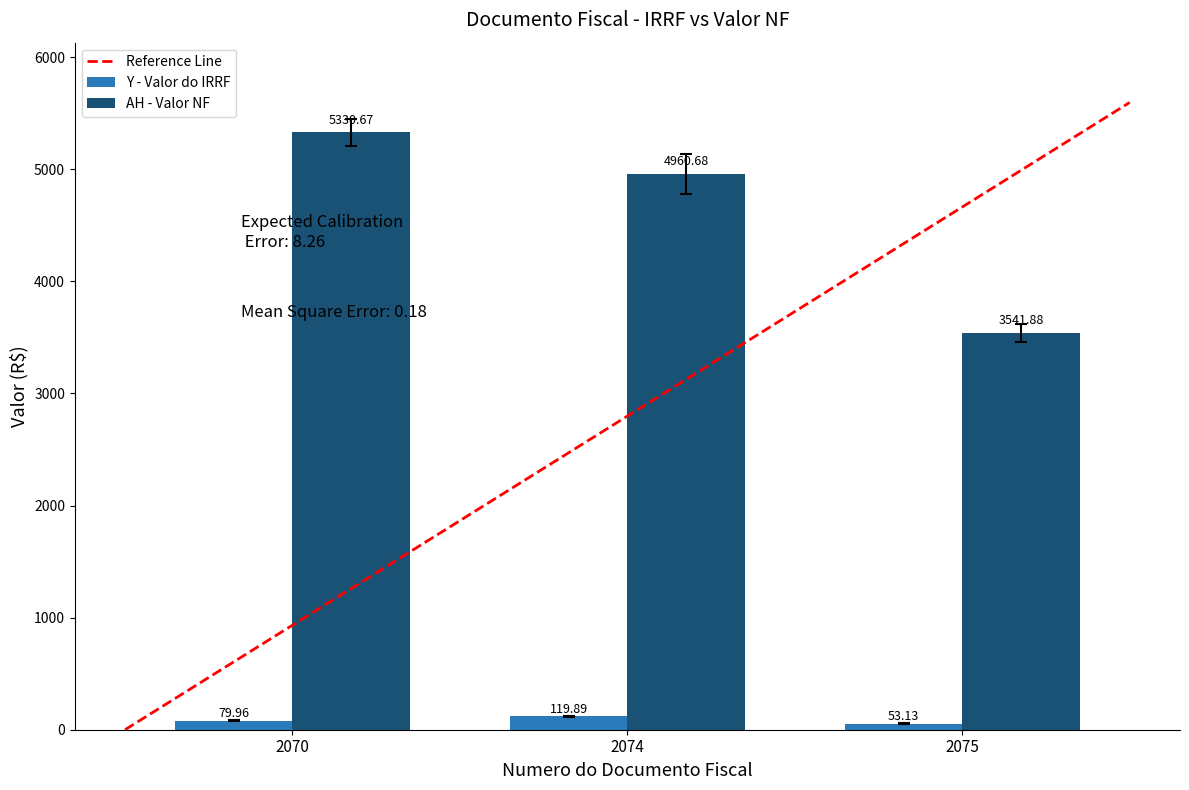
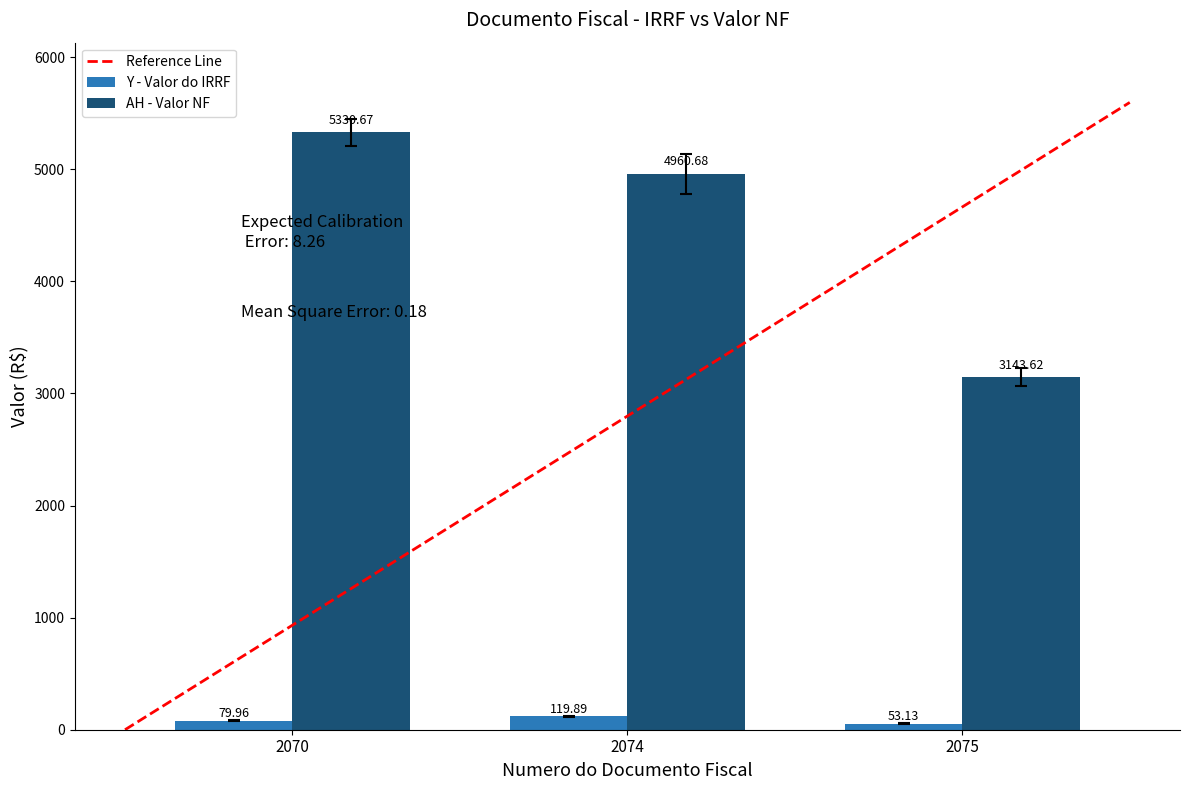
AH - Valor NF, 2075: 3541.88 -> 3143.62
